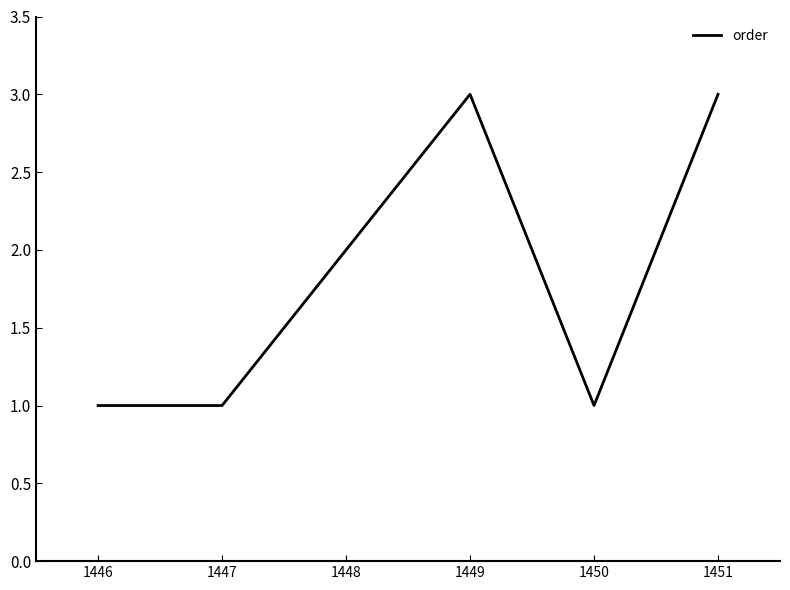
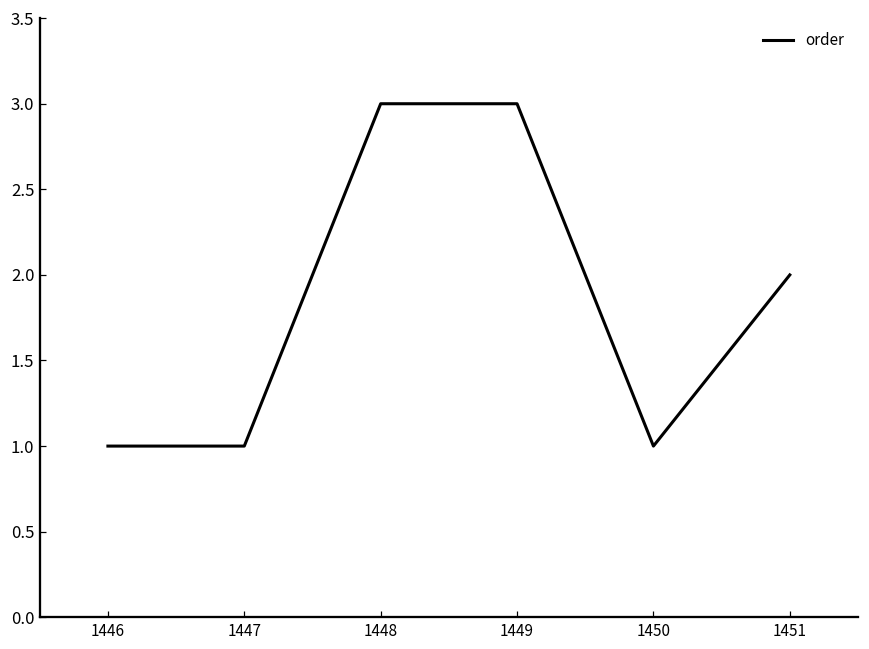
1448: 2 -> 3
1451: 3 -> 2
